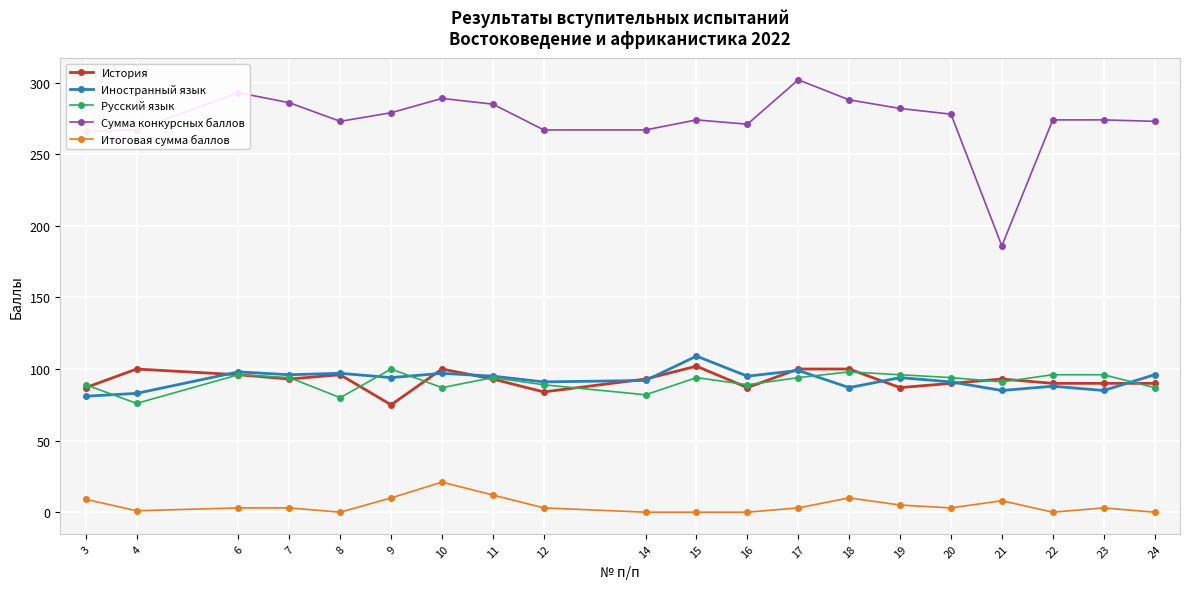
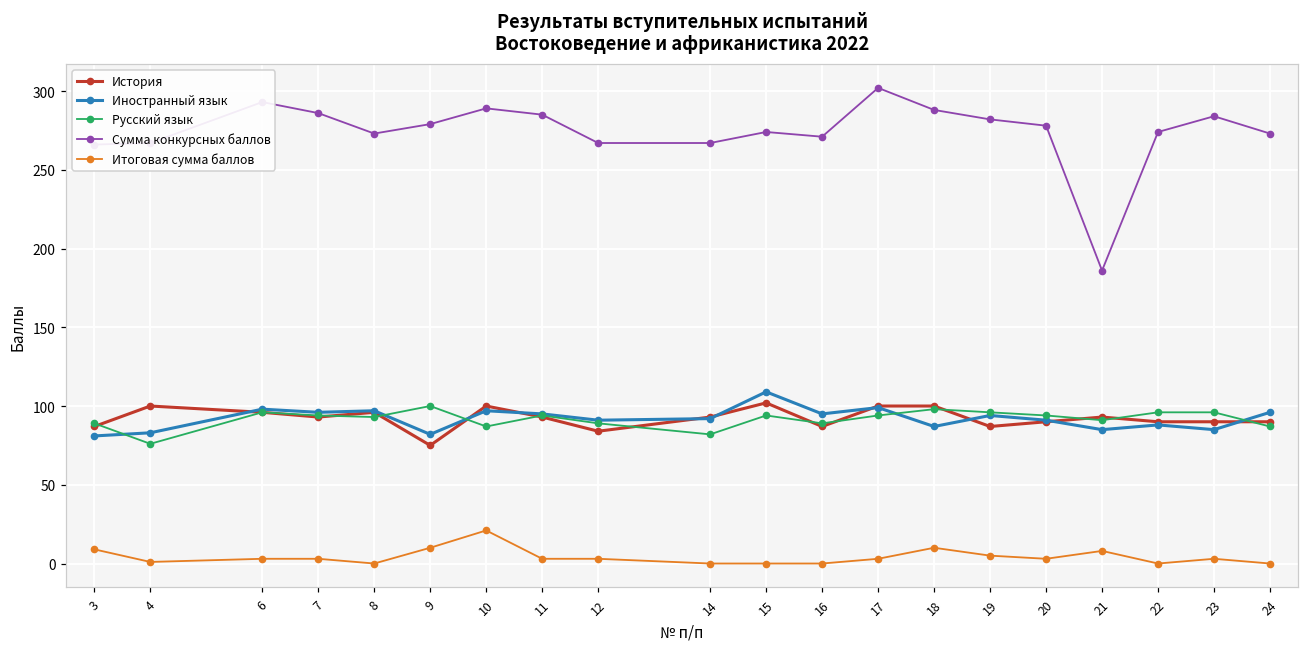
Русский язык, 8: 80 -> 93
Иностранный язык, 9: 94 -> 82
Итоговая сумма баллов, 11: 12 -> 3
Сумма конкурсных баллов, 23: 274 -> 284
